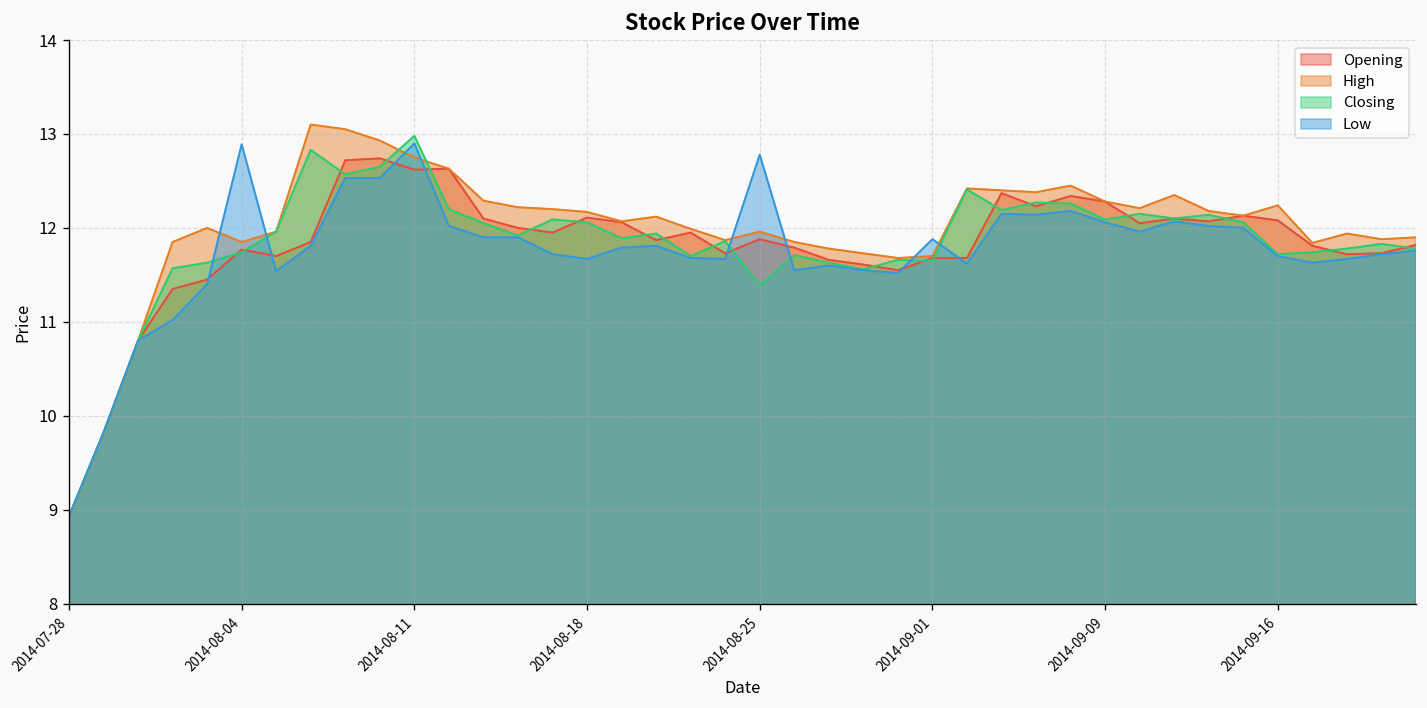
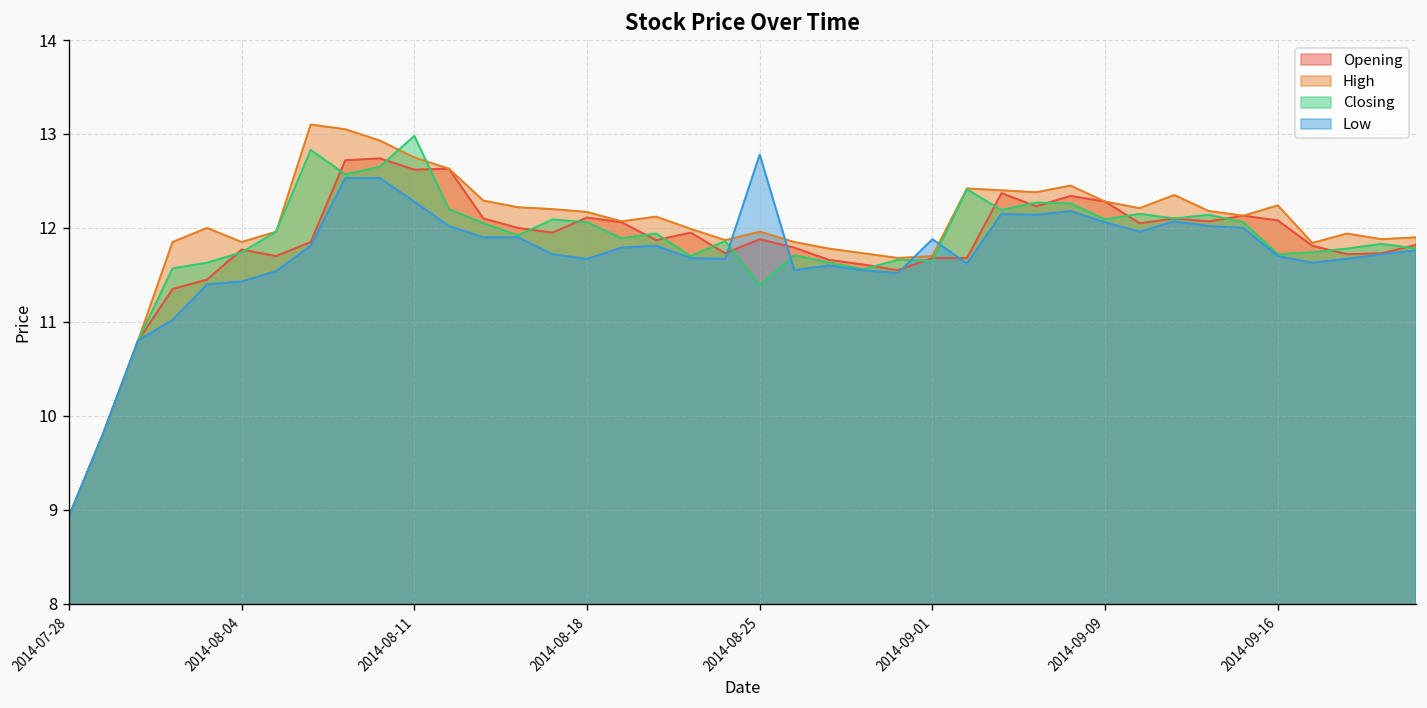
Low, 2014-08-04: 12.9 -> 11.4
Low, 2014-08-11: 12.9 -> 12.3
